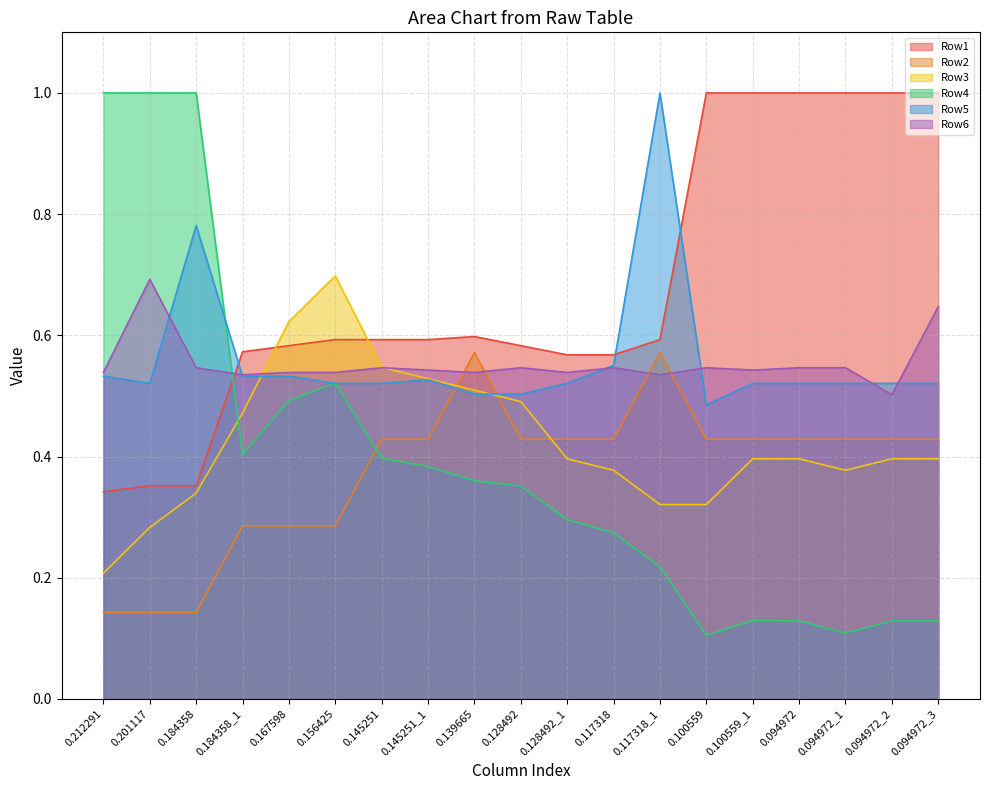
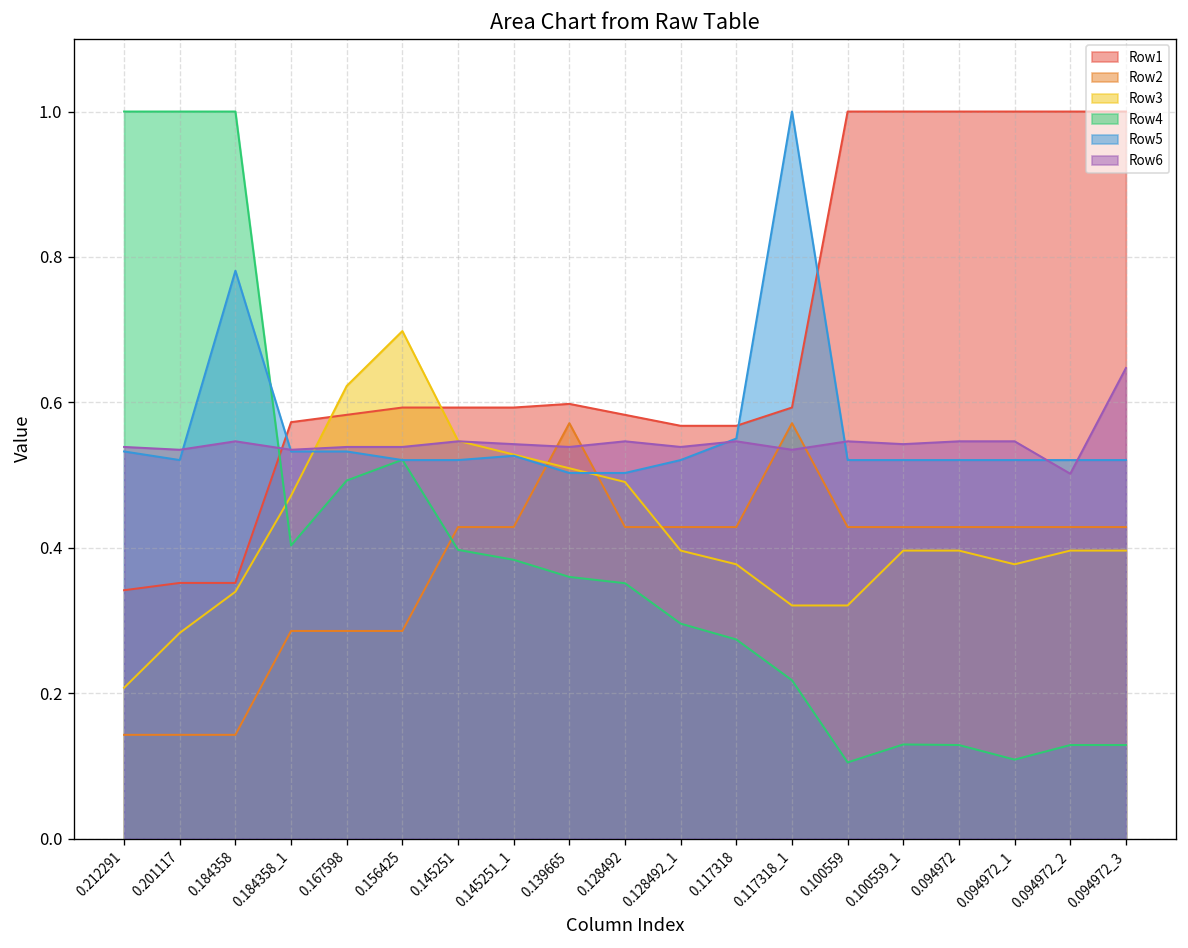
Row6, 0.201117: 0.69 -> 0.53
Row5, 0.100559: 0.49 -> 0.52
